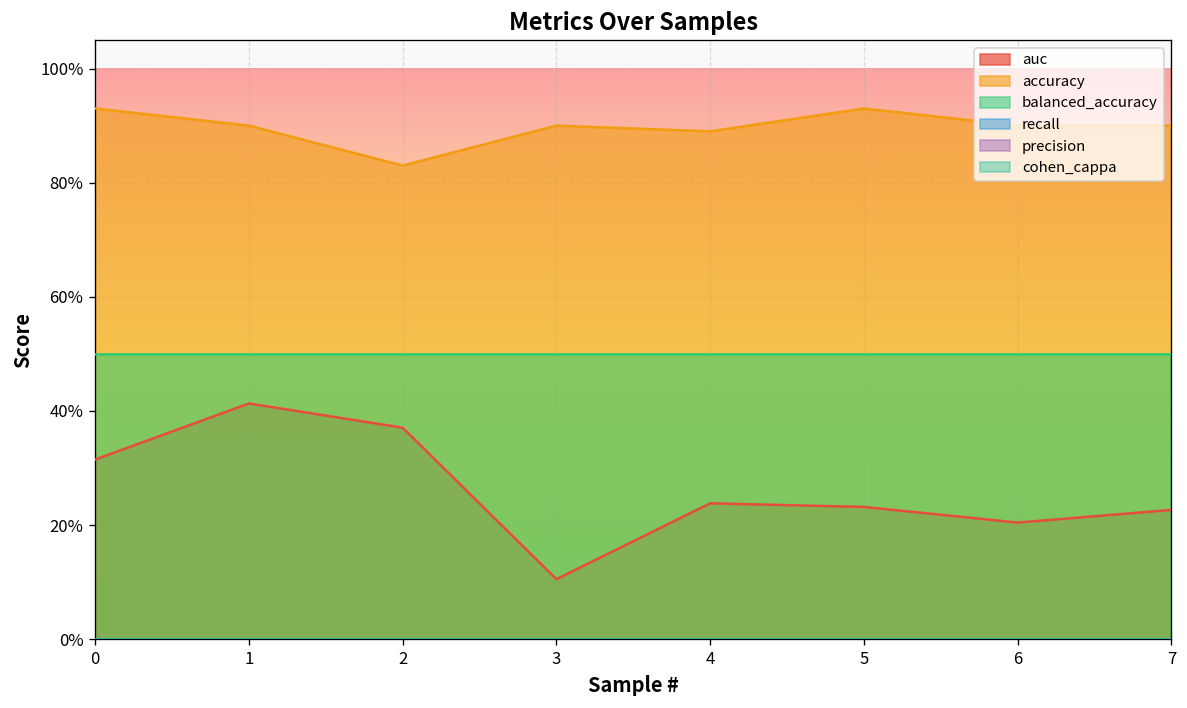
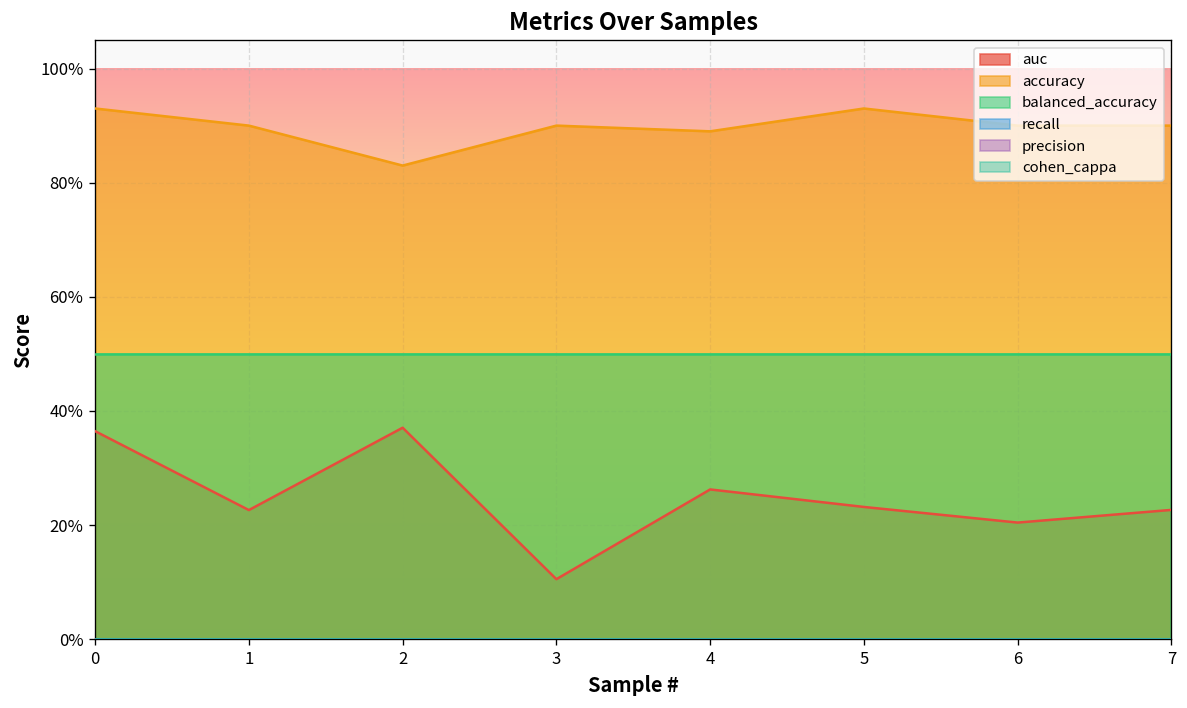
auc, 0: 31% -> 36%
auc, 1: 41% -> 23%
auc, 4: 24% -> 26%
